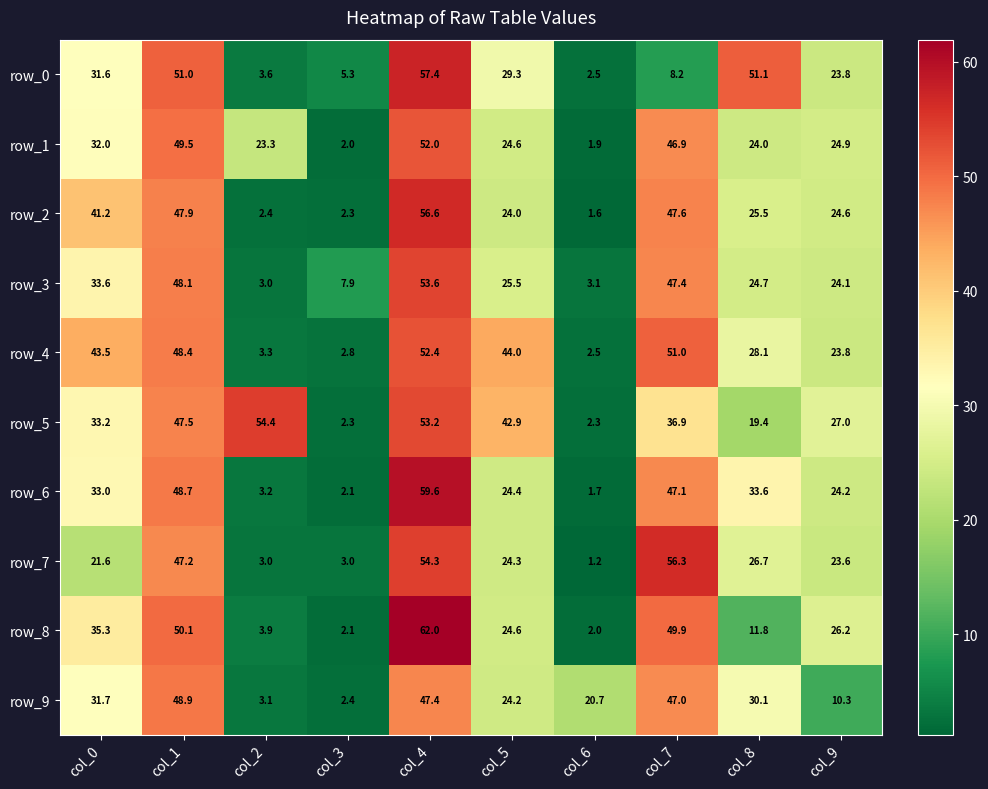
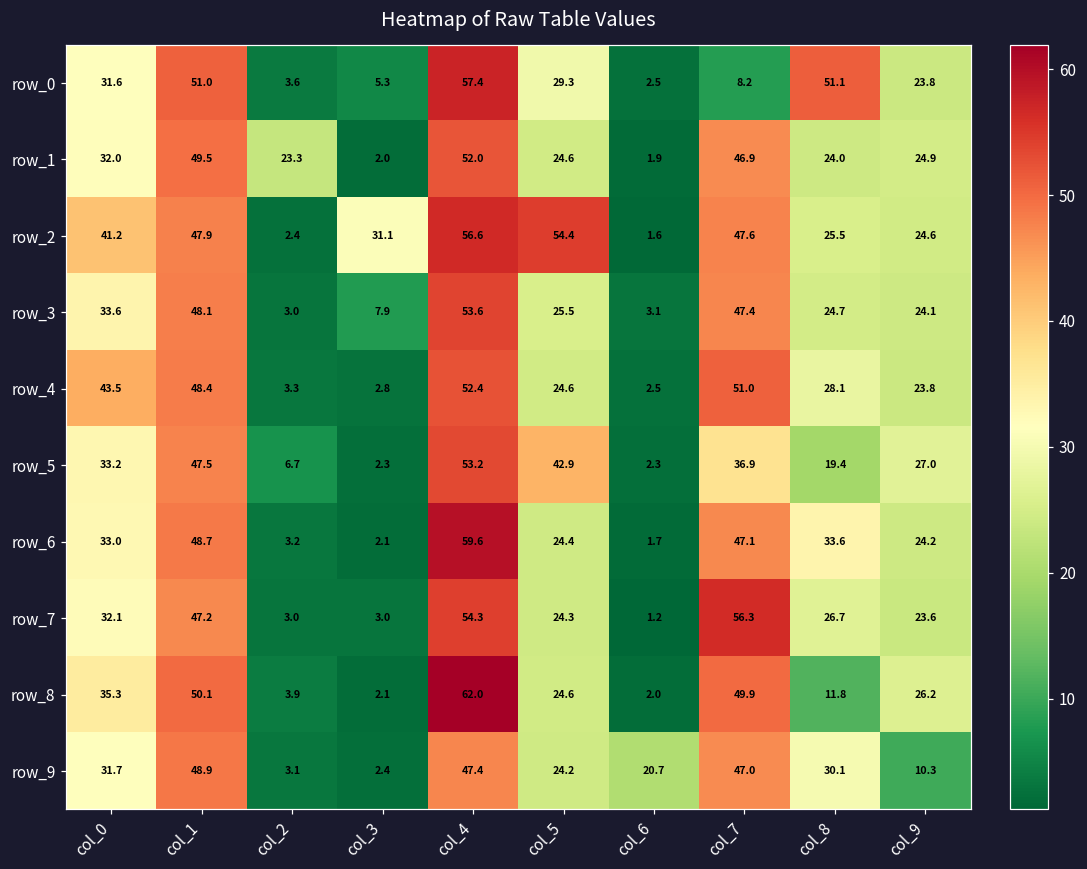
row_2, col_3: 2.3 -> 31.1
row_2, col_5: 24.0 -> 54.4
row_4, col_5: 44.0 -> 24.6
row_5, col_2: 54.4 -> 6.7
row_7, col_0: 21.6 -> 32.1
